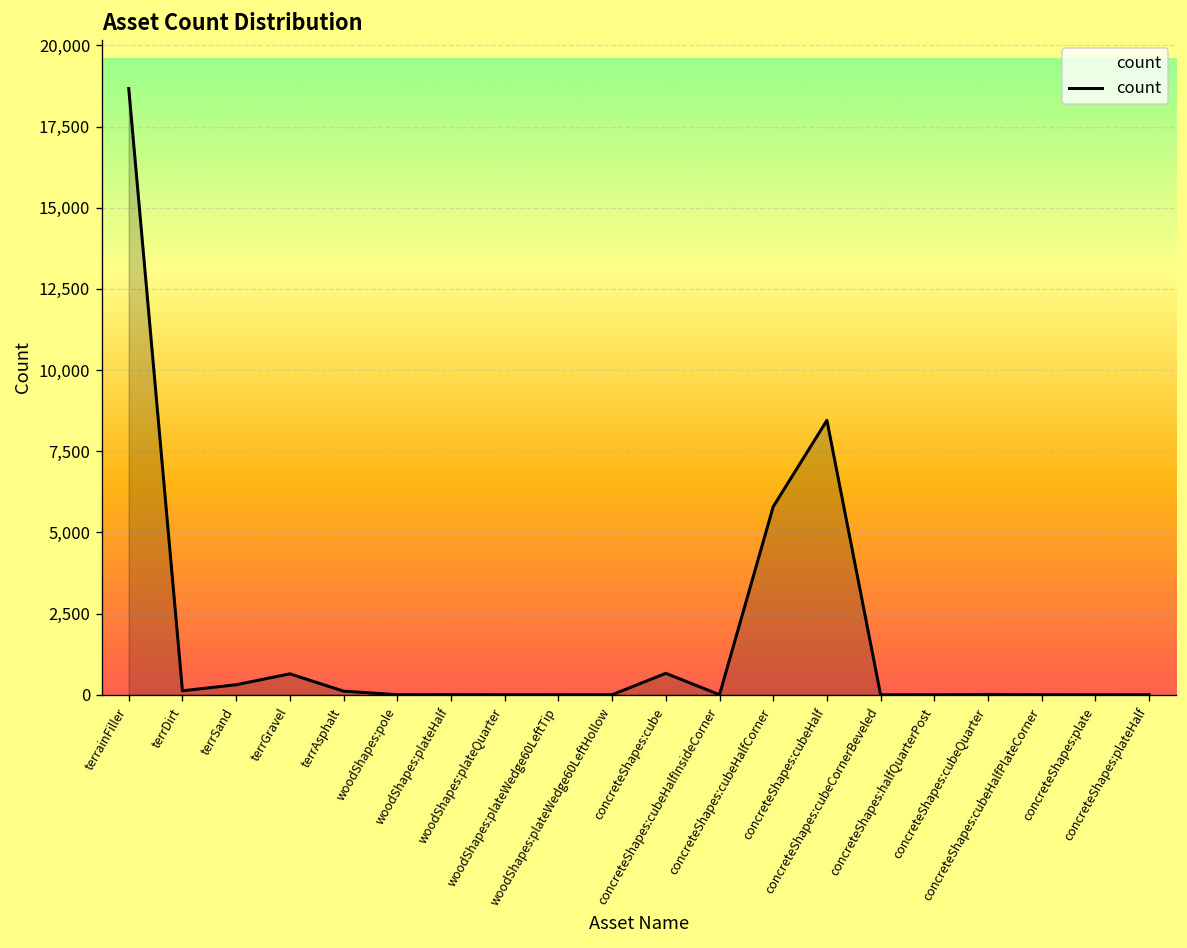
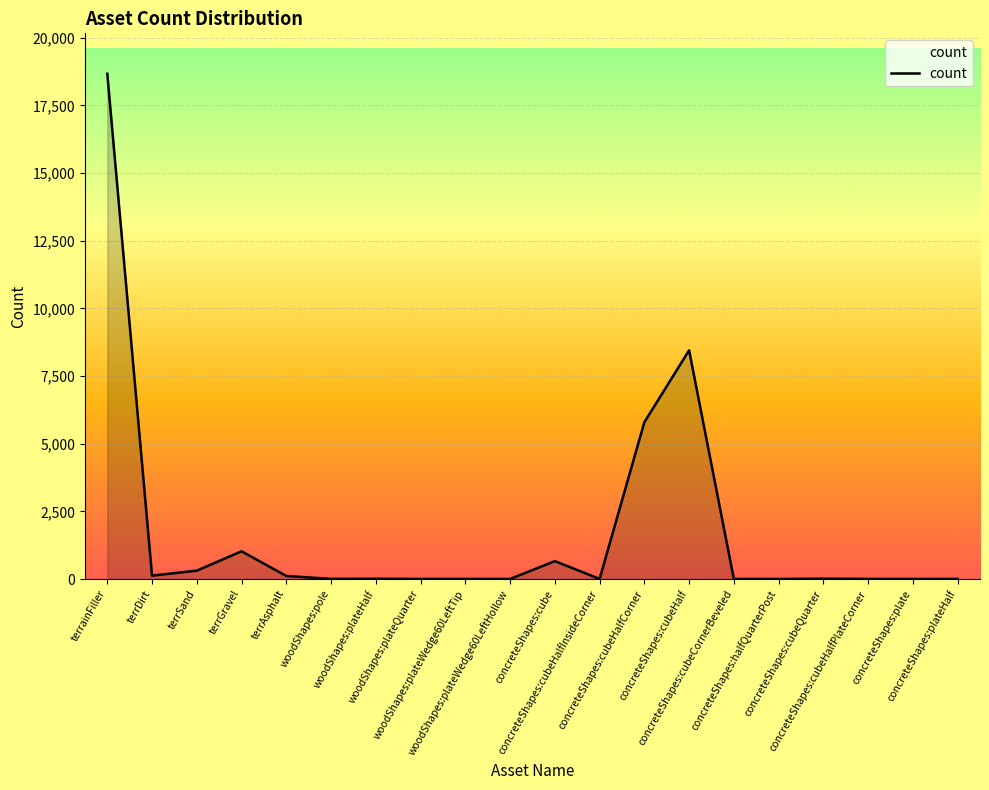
terrGravel: 600 -> 1,000
